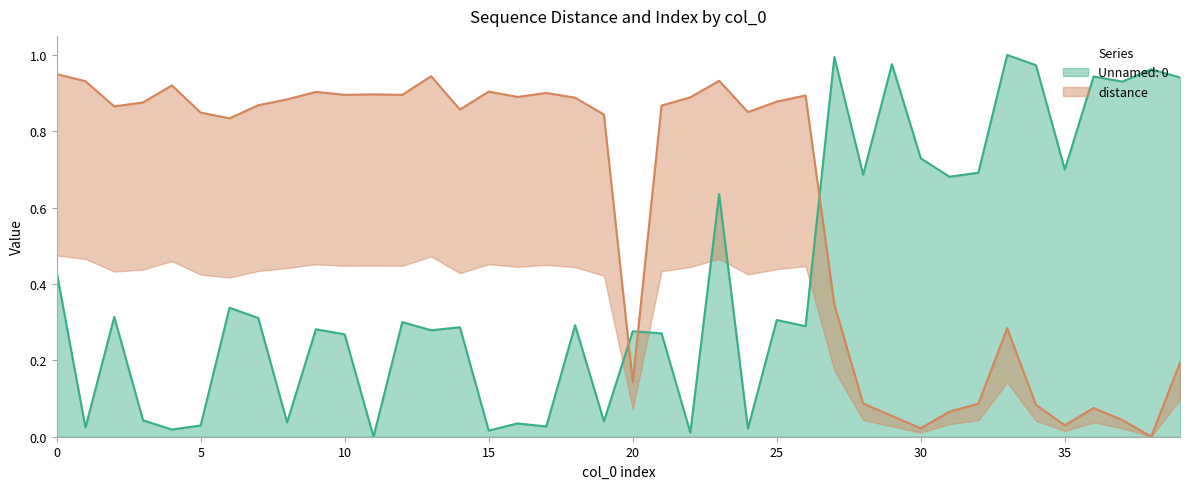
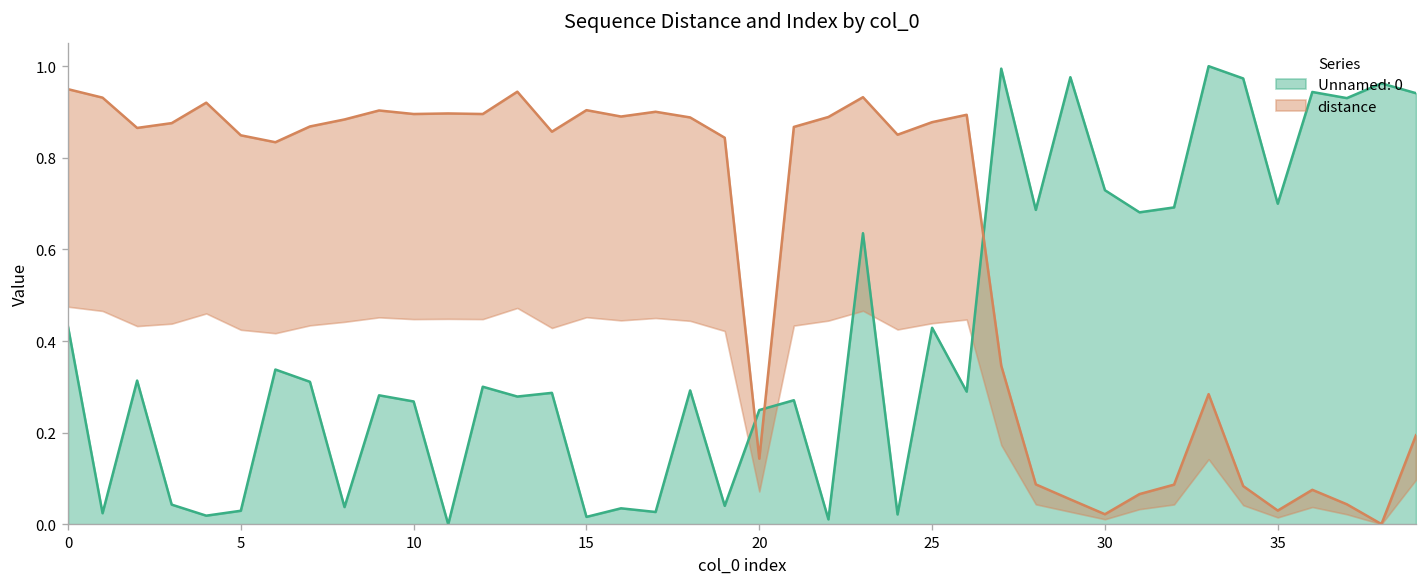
Unnamed: 0, 20: 0.28 -> 0.25
Unnamed: 0, 25: 0.31 -> 0.43
